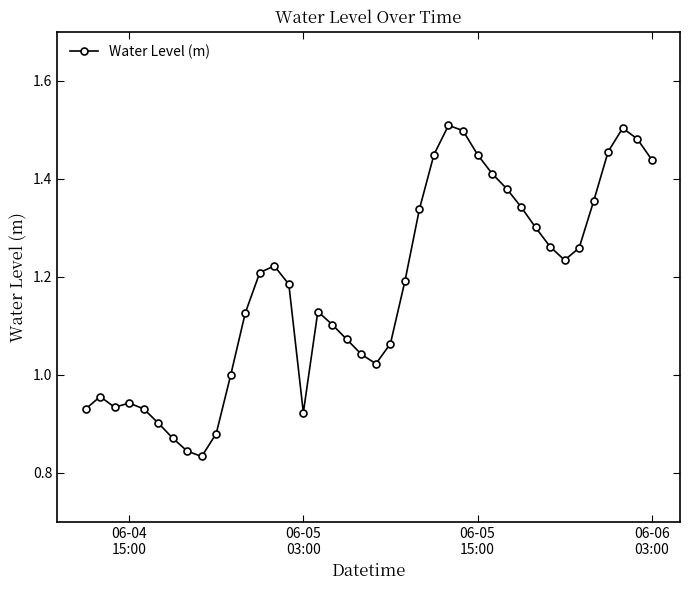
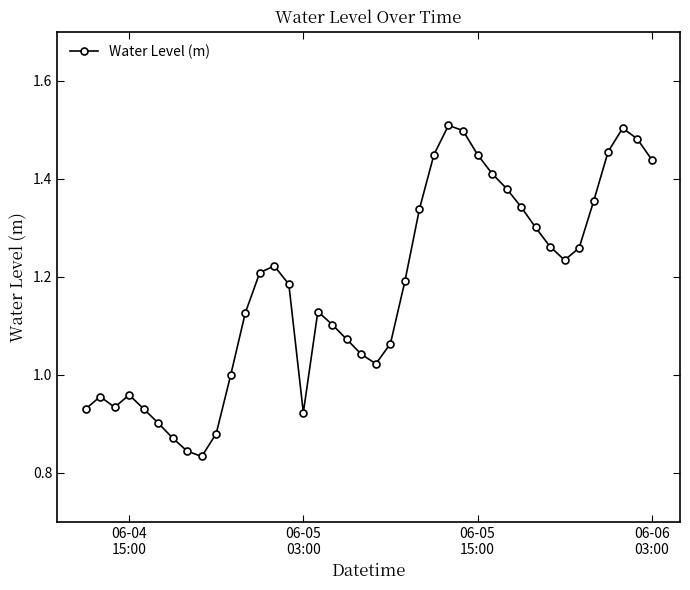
06-04 15:00: 0.94 -> 0.96
